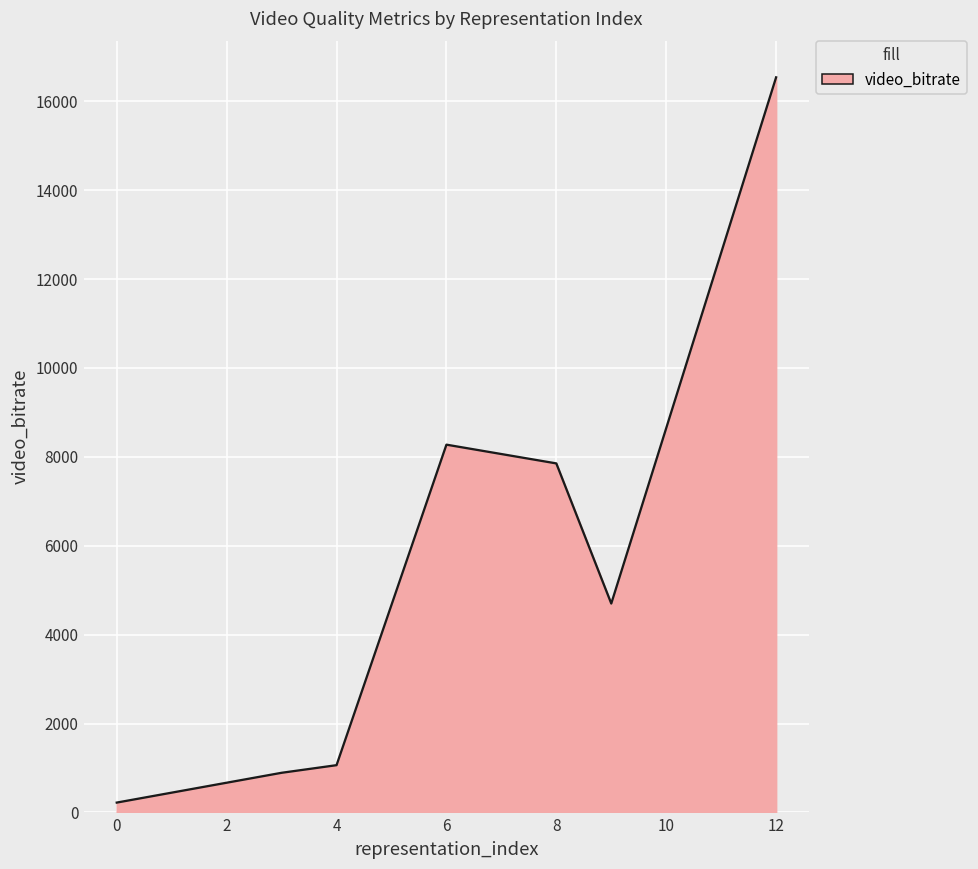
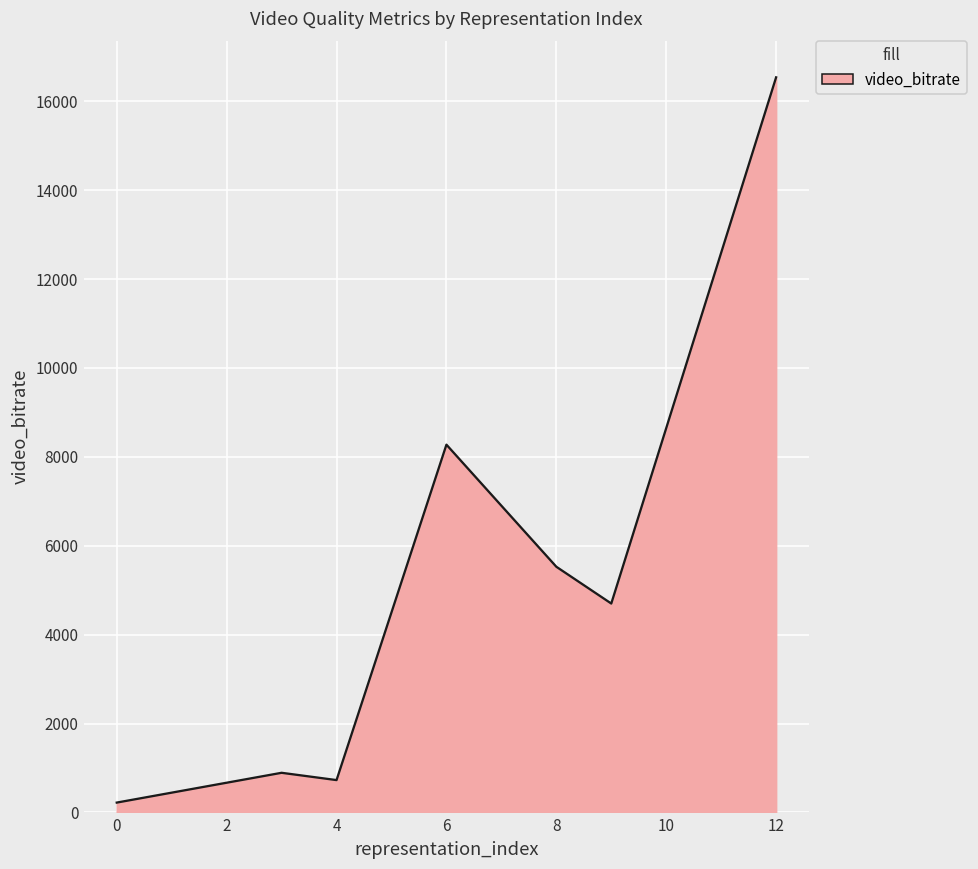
4: 1100 -> 700
8: 7900 -> 5500
